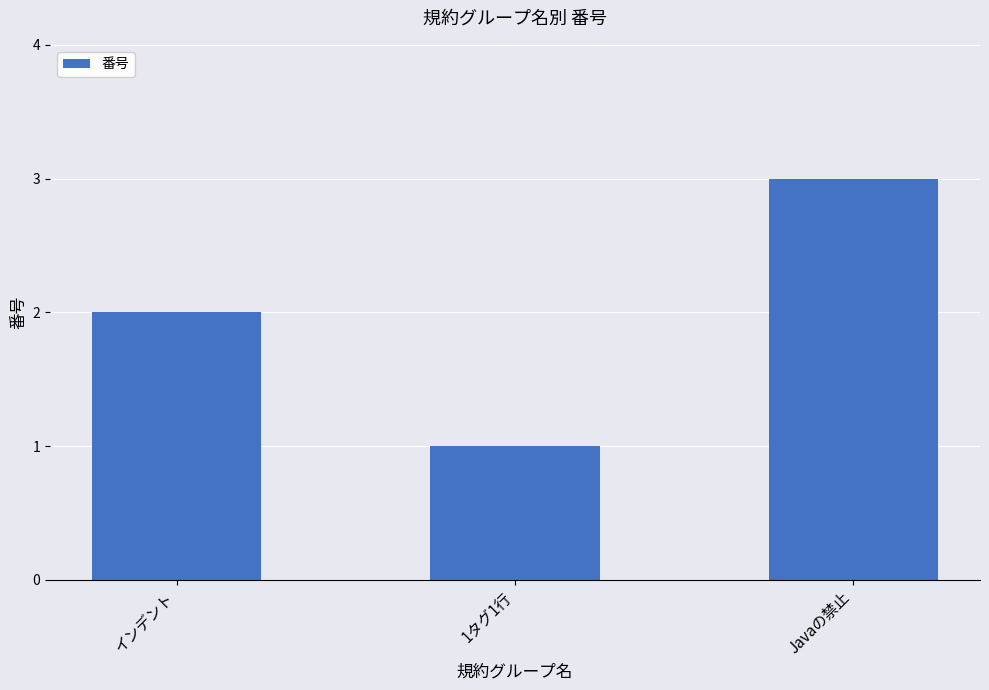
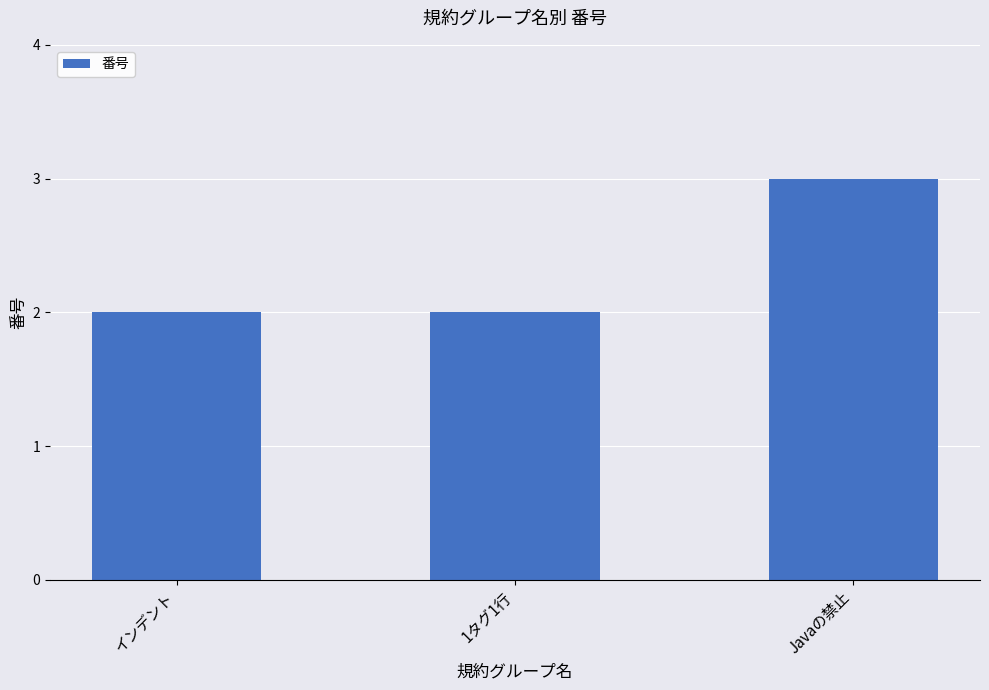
1タグ1行: 1 -> 2
